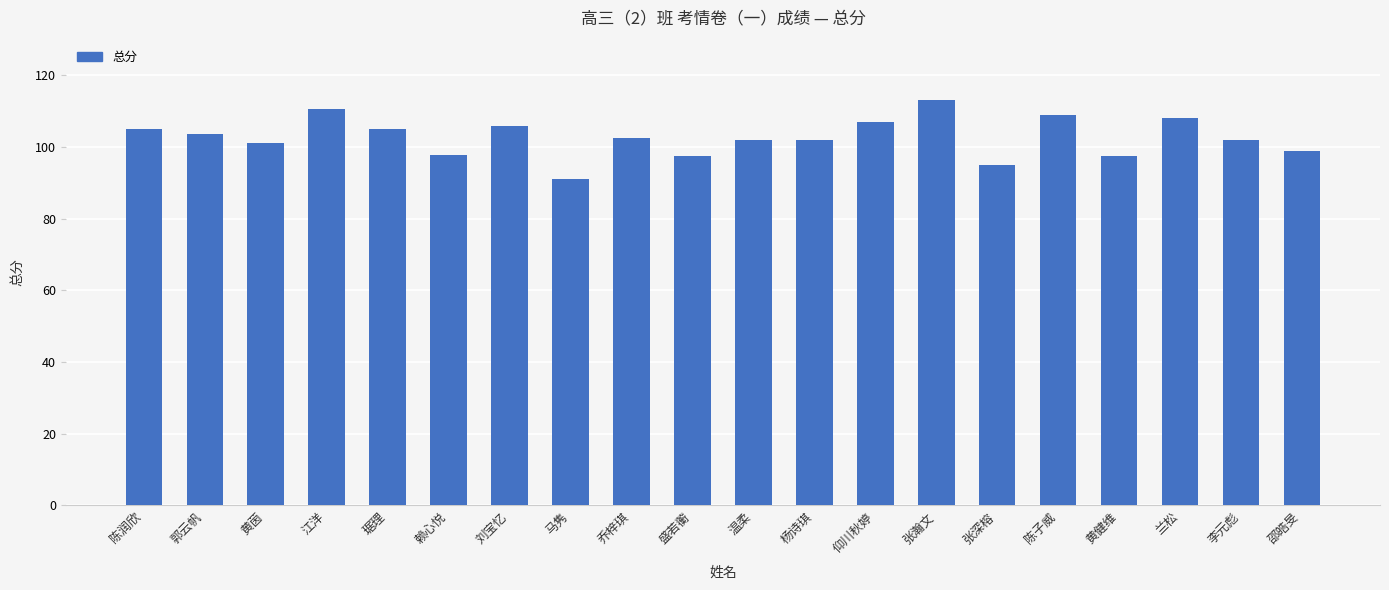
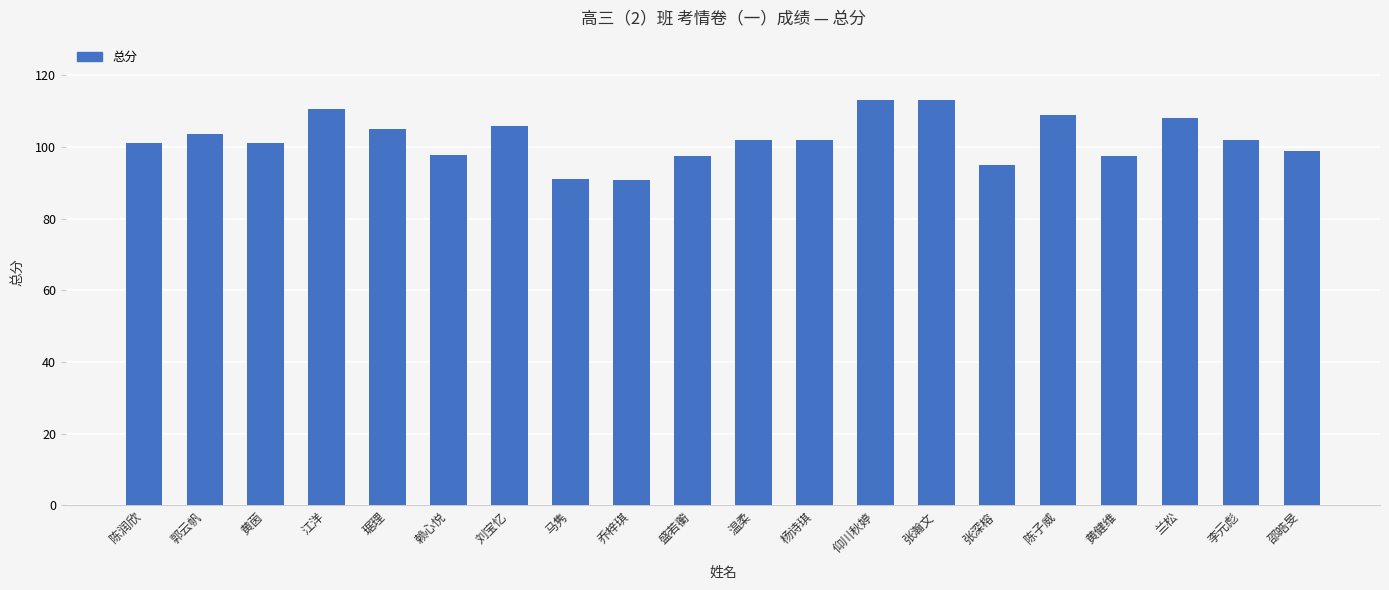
陈润欣: 105 -> 101
乔梓琪: 103 -> 91
仰川秋婷: 107 -> 113
